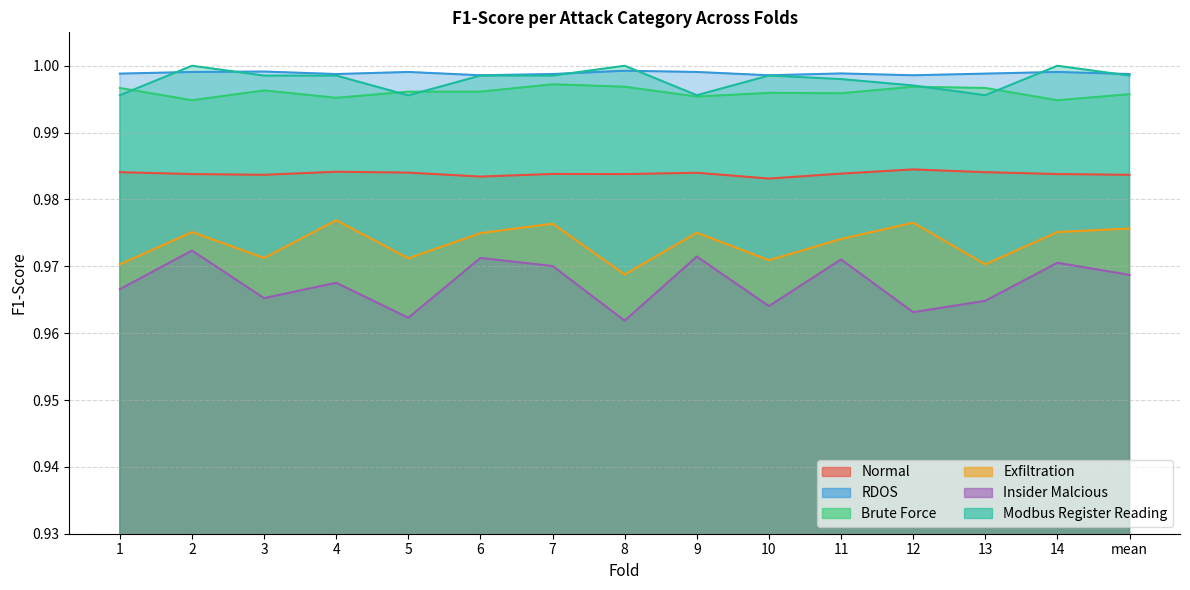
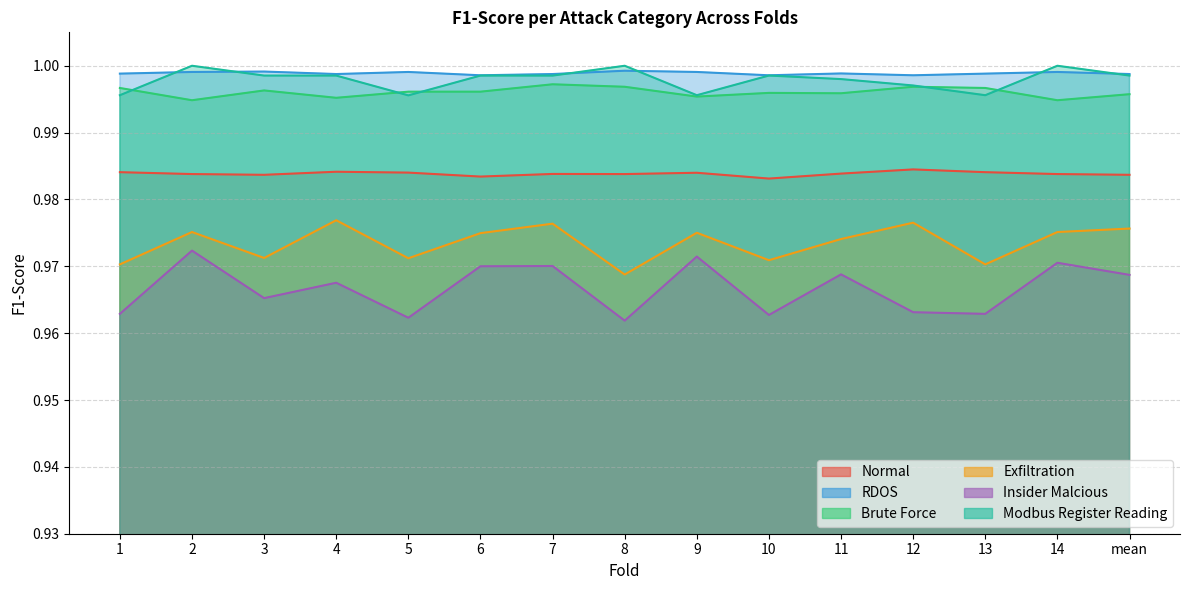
Insider Malcious, 1: 0.967 -> 0.963
Insider Malcious, 6: 0.971 -> 0.970
Insider Malcious, 10: 0.964 -> 0.963
Insider Malcious, 11: 0.971 -> 0.969
Insider Malcious, 13: 0.965 -> 0.963
